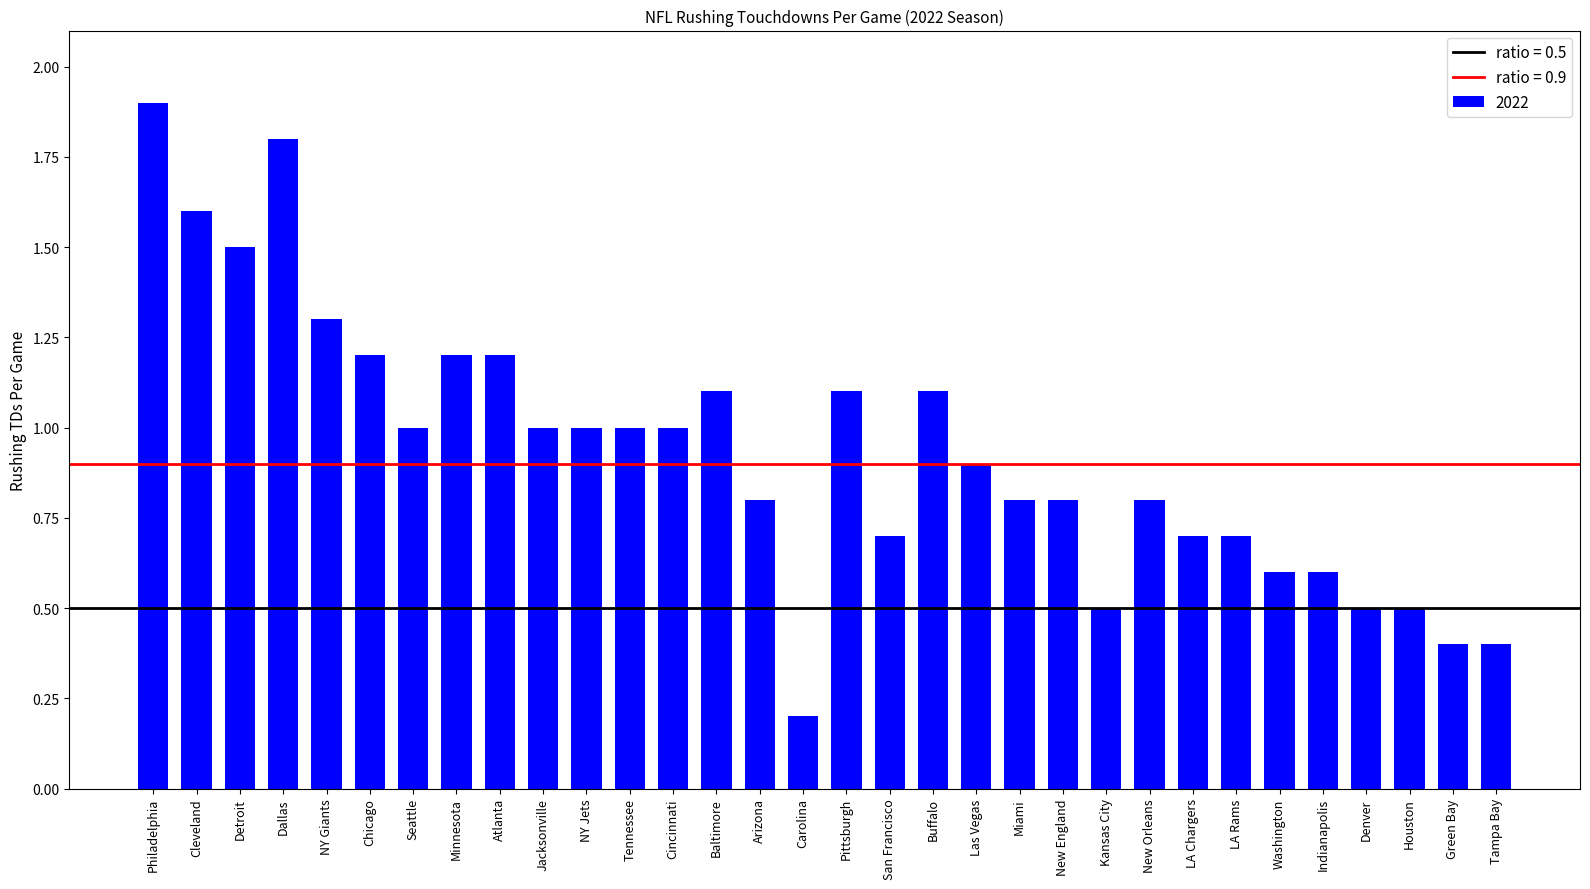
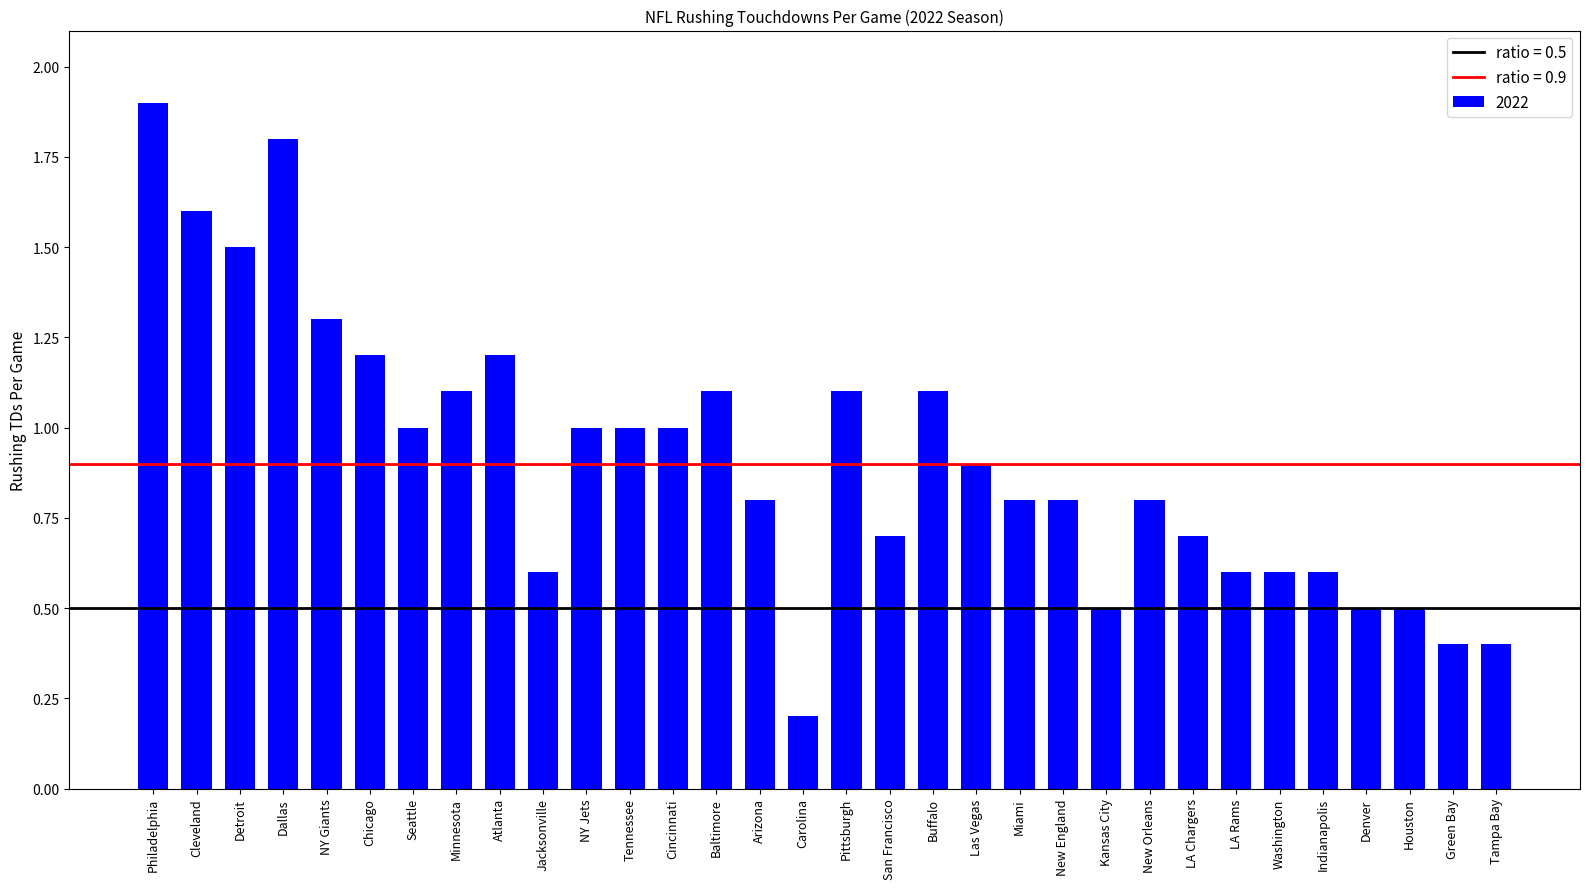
Minnesota: 1.2 -> 1.1
Jacksonville: 1.0 -> 0.6
LA Rams: 0.7 -> 0.6
